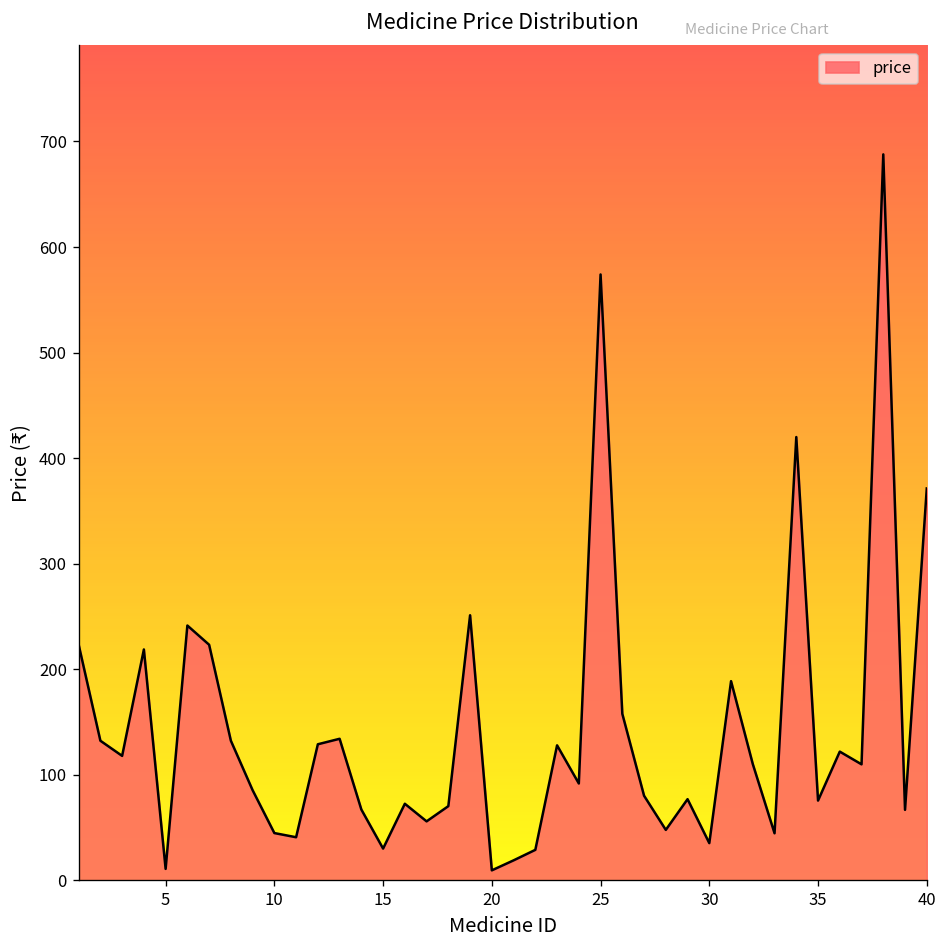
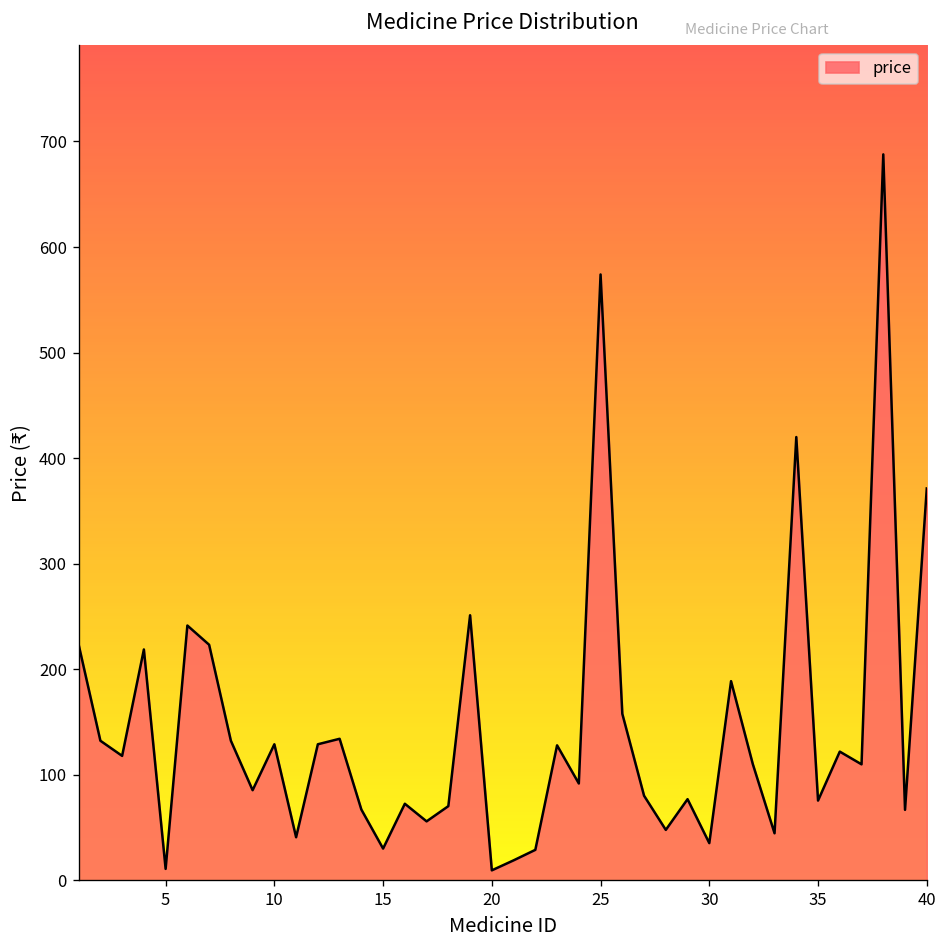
10: 40 -> 130
